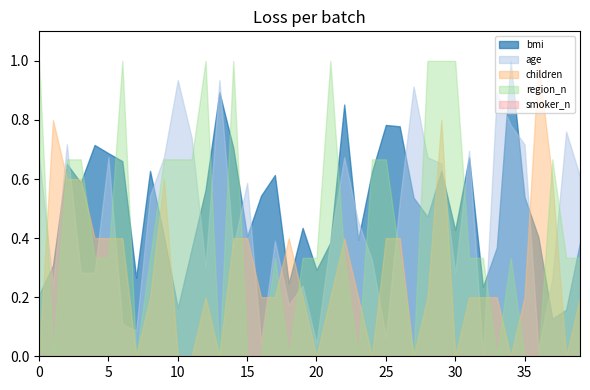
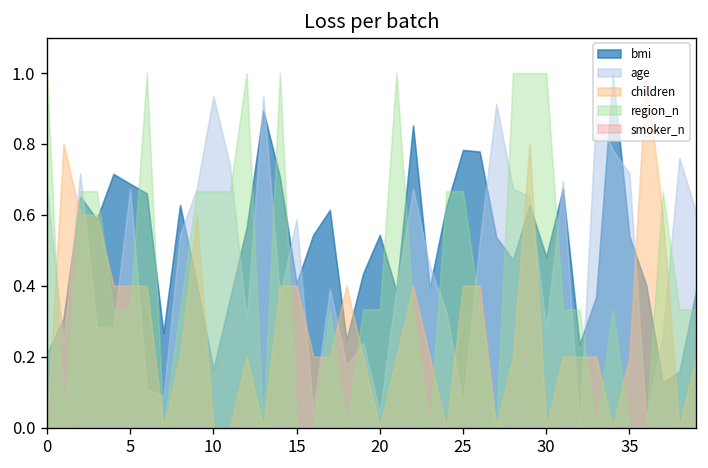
bmi, 20: 0.29 -> 0.54
bmi, 30: 0.43 -> 0.48
